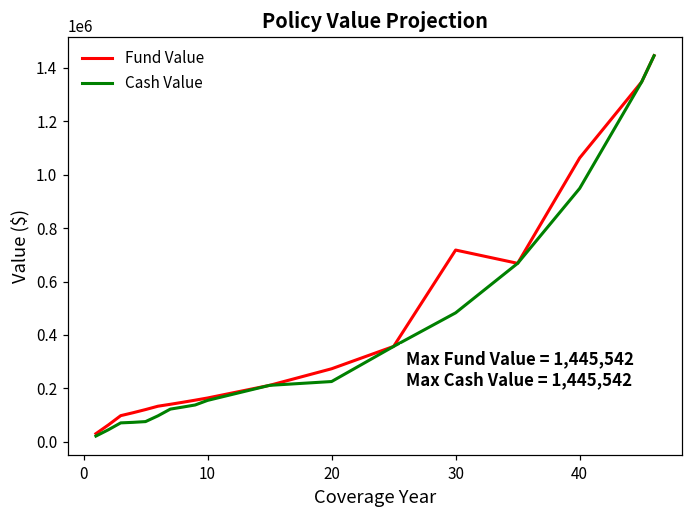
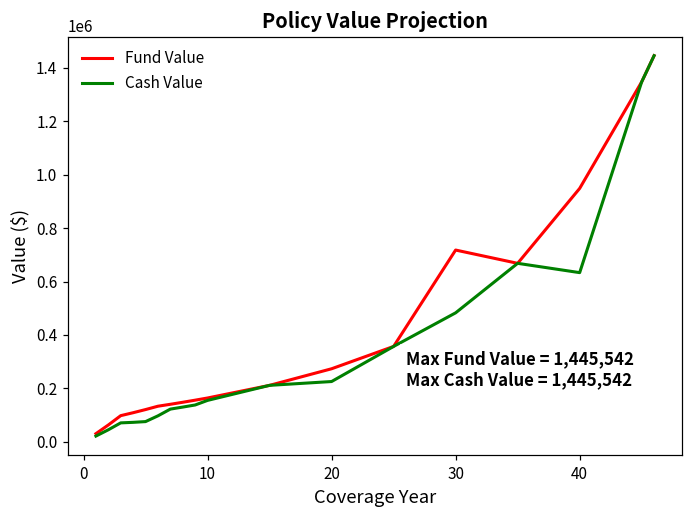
Fund Value, 40: 1060000 -> 950000
Cash Value, 40: 950000 -> 630000
